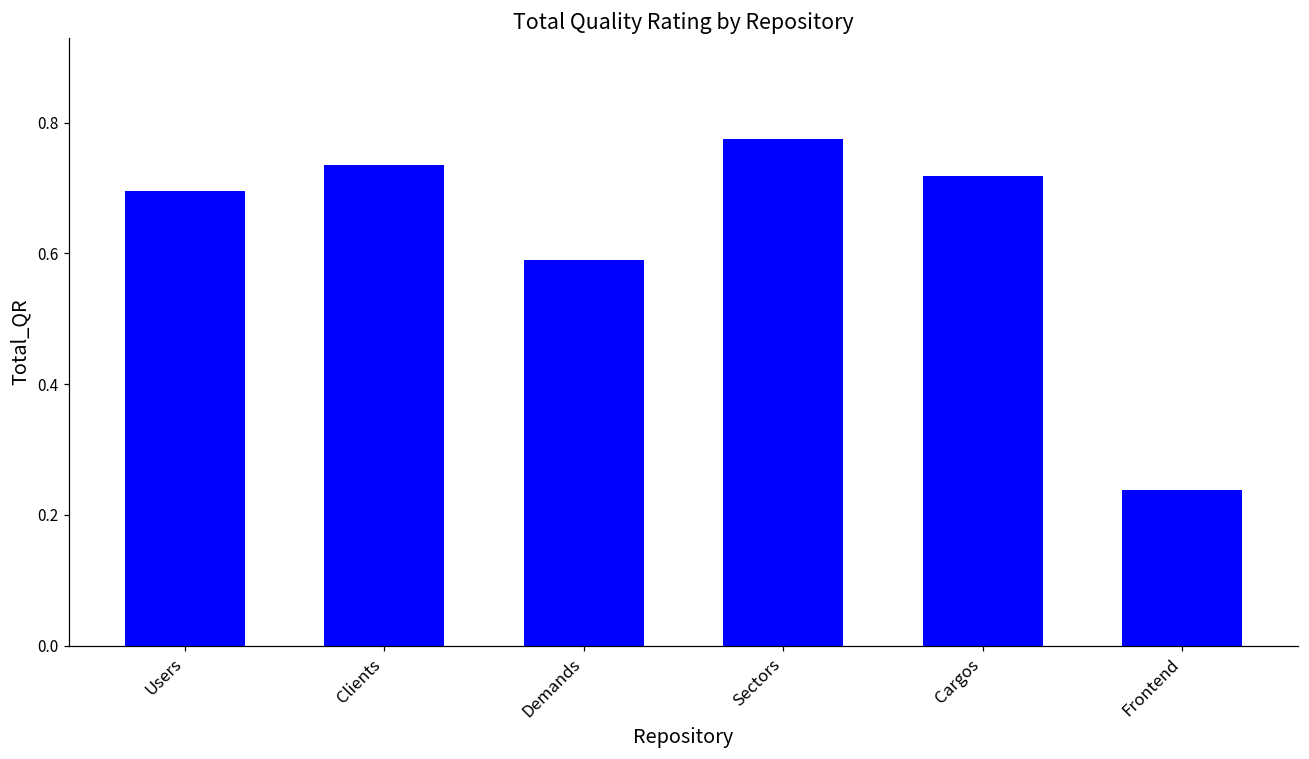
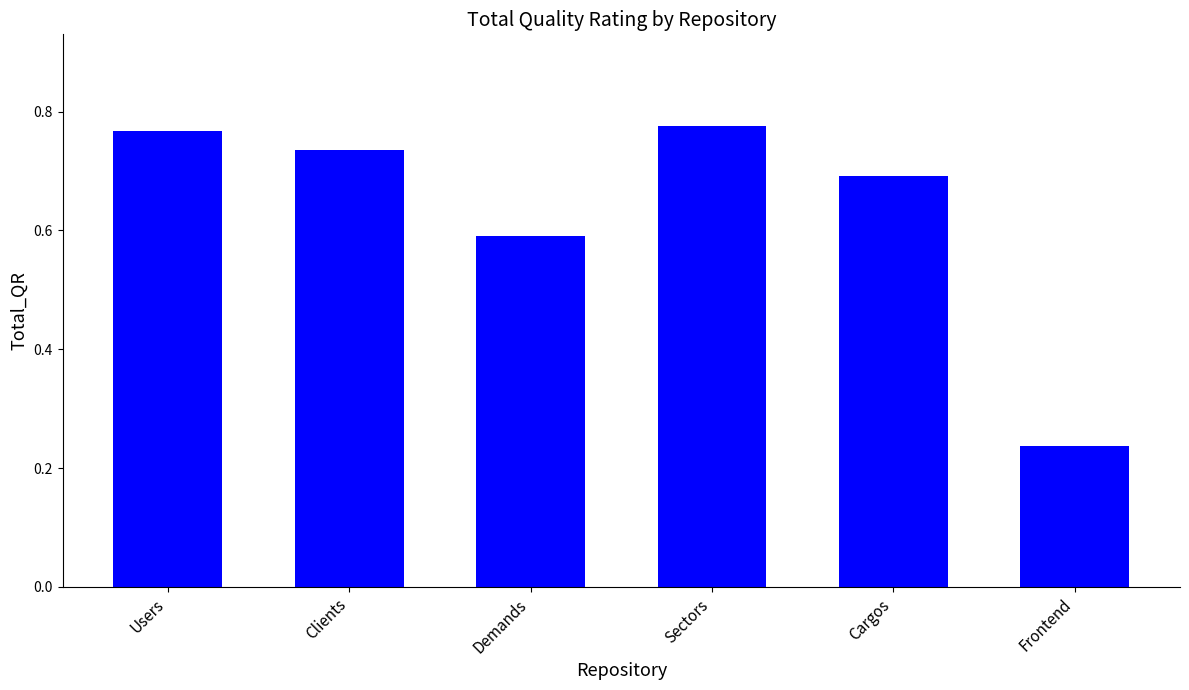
Users: 0.70 -> 0.77
Cargos: 0.72 -> 0.69
